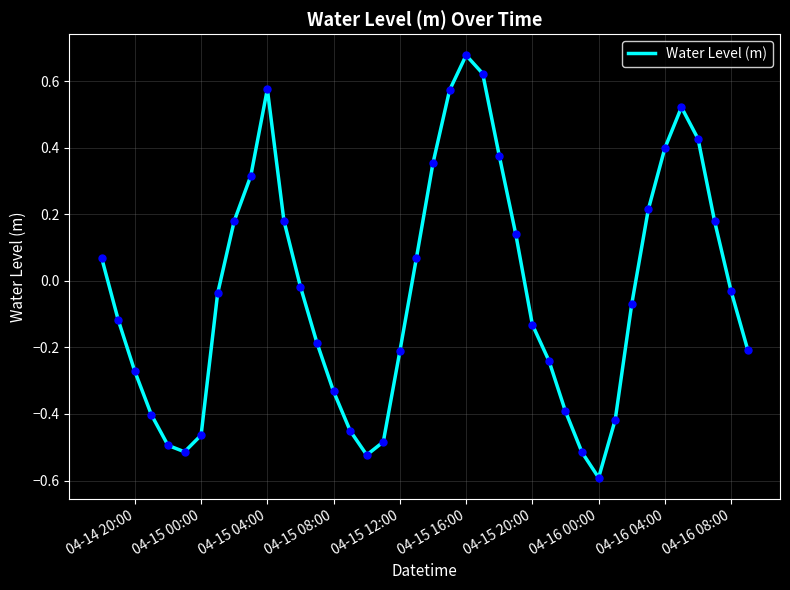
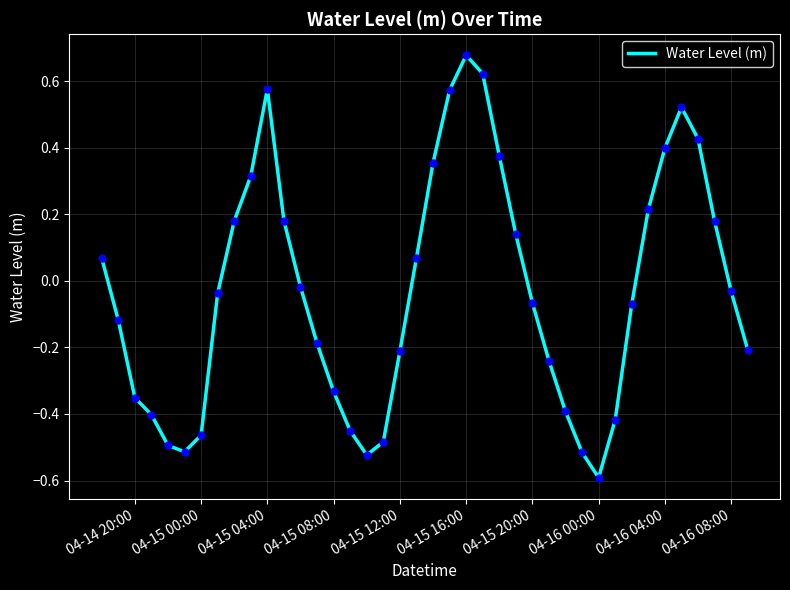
04-14 20:00: -0.27 -> -0.35
04-15 20:00: -0.13 -> -0.07
